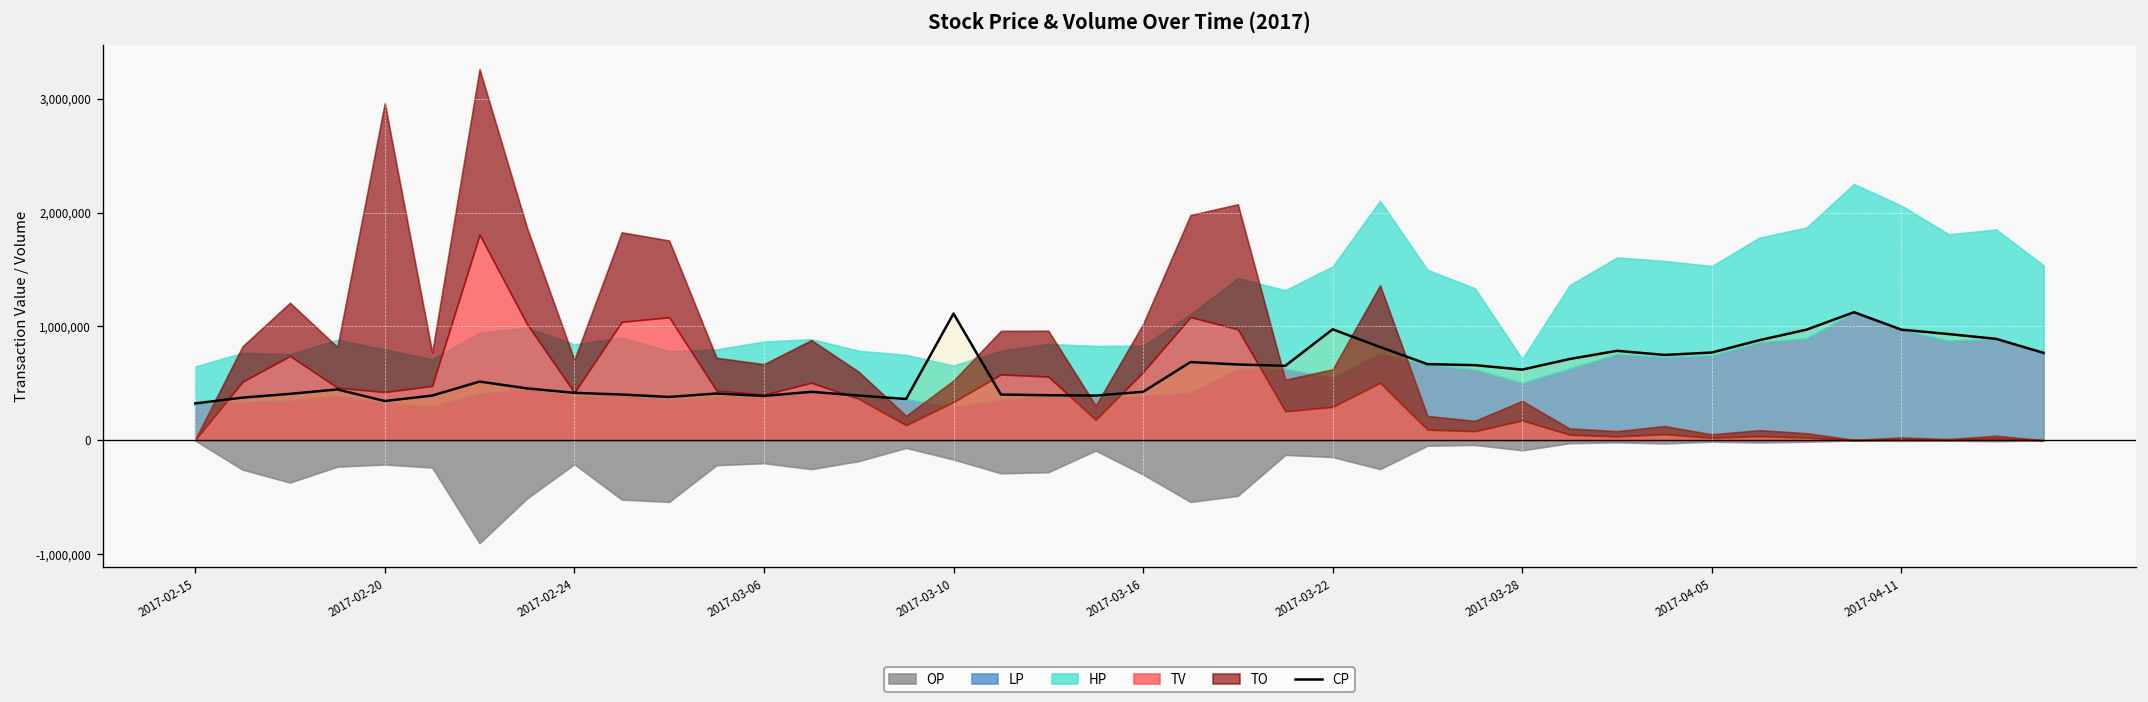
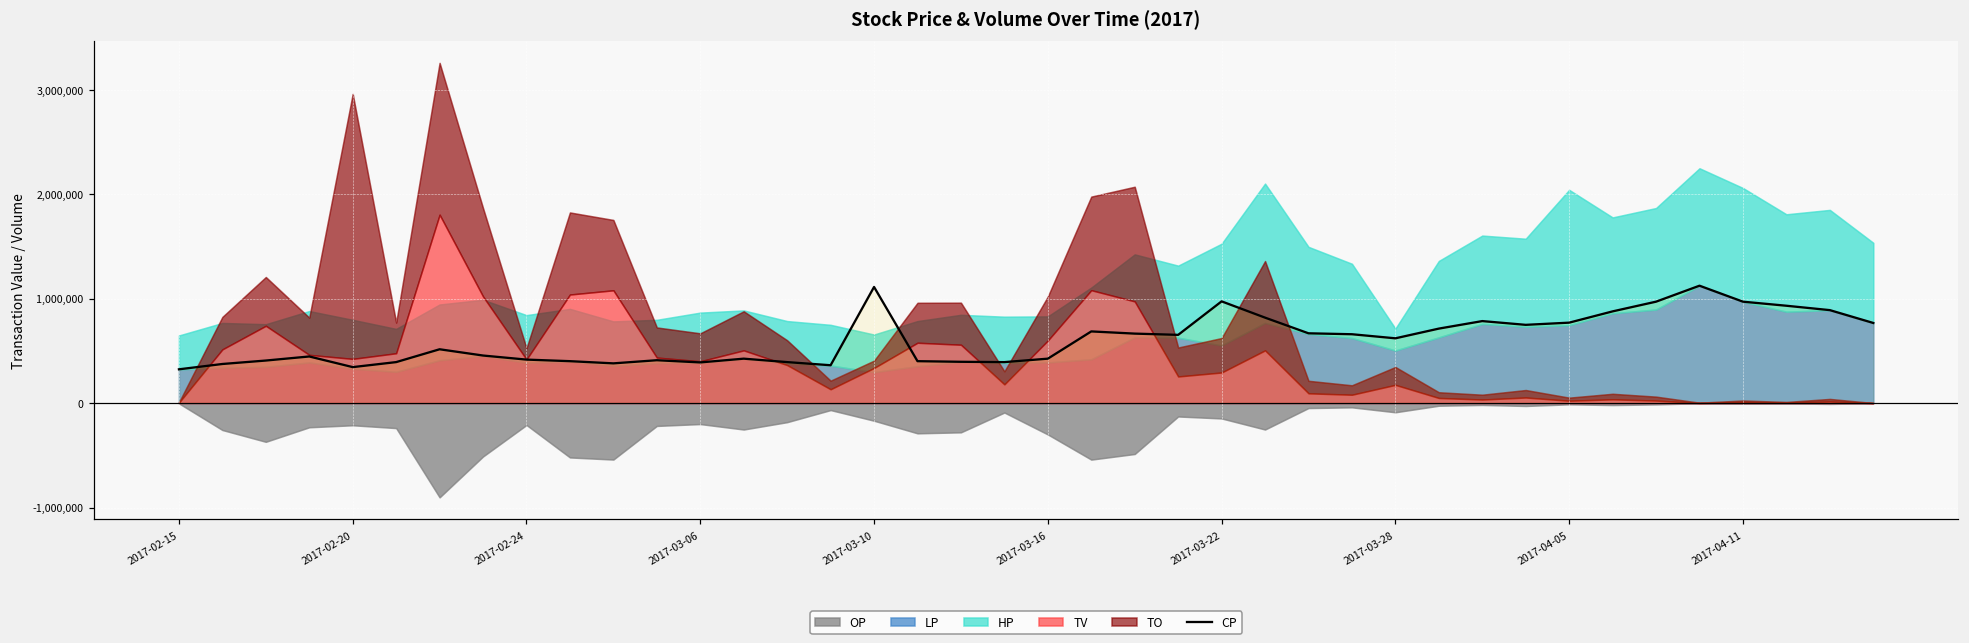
TO, 2017-02-24: 300,000 -> 100,000
TO, 2017-03-10: 200,000 -> 100,000
HP, 2017-04-05: 800,000 -> 1,300,000
